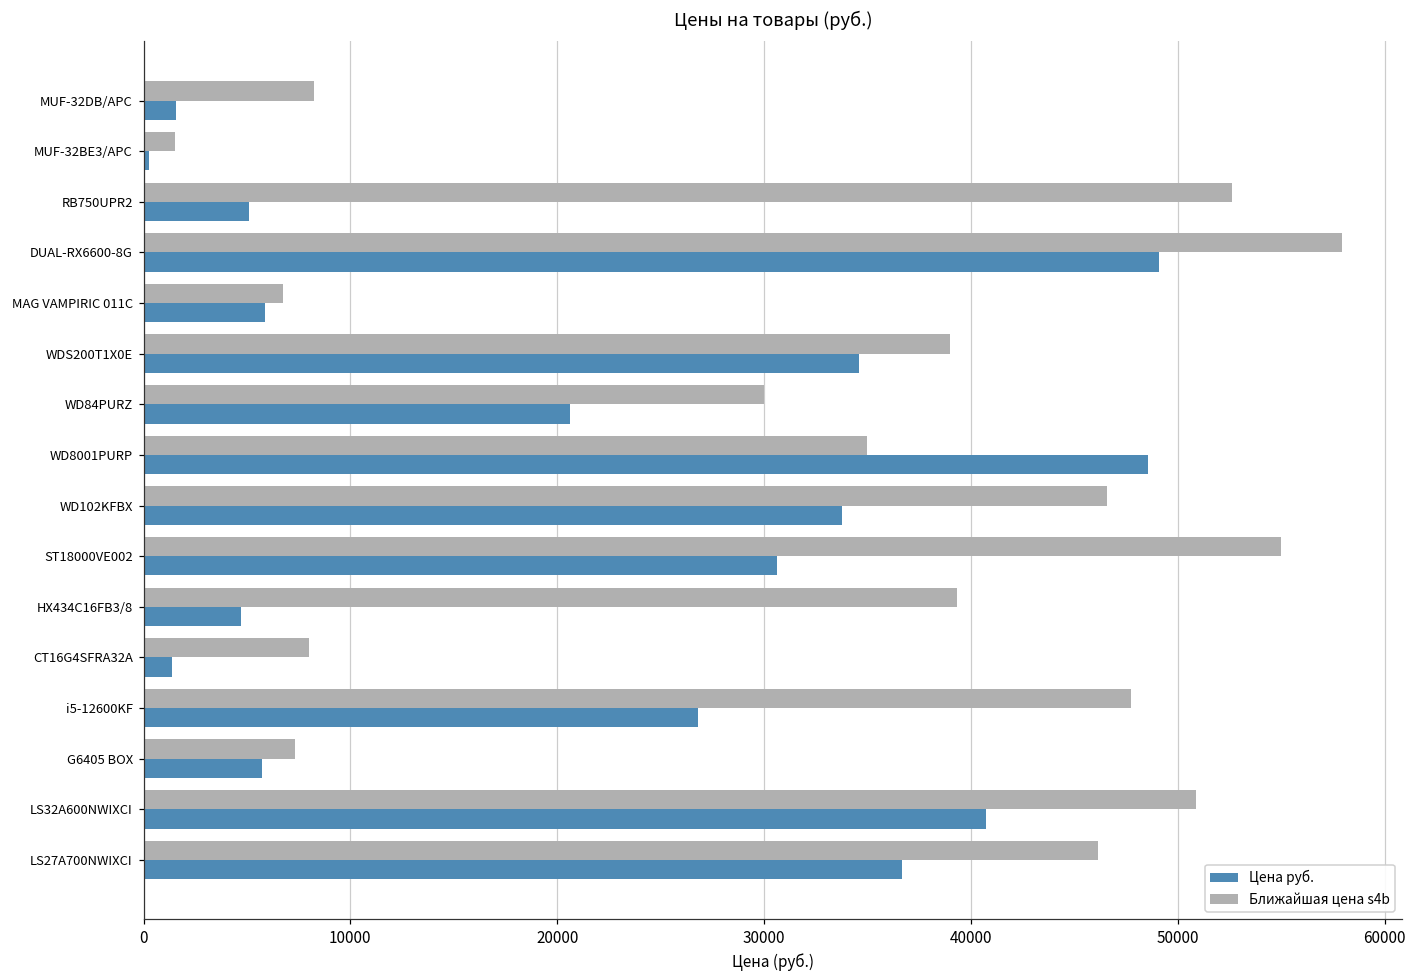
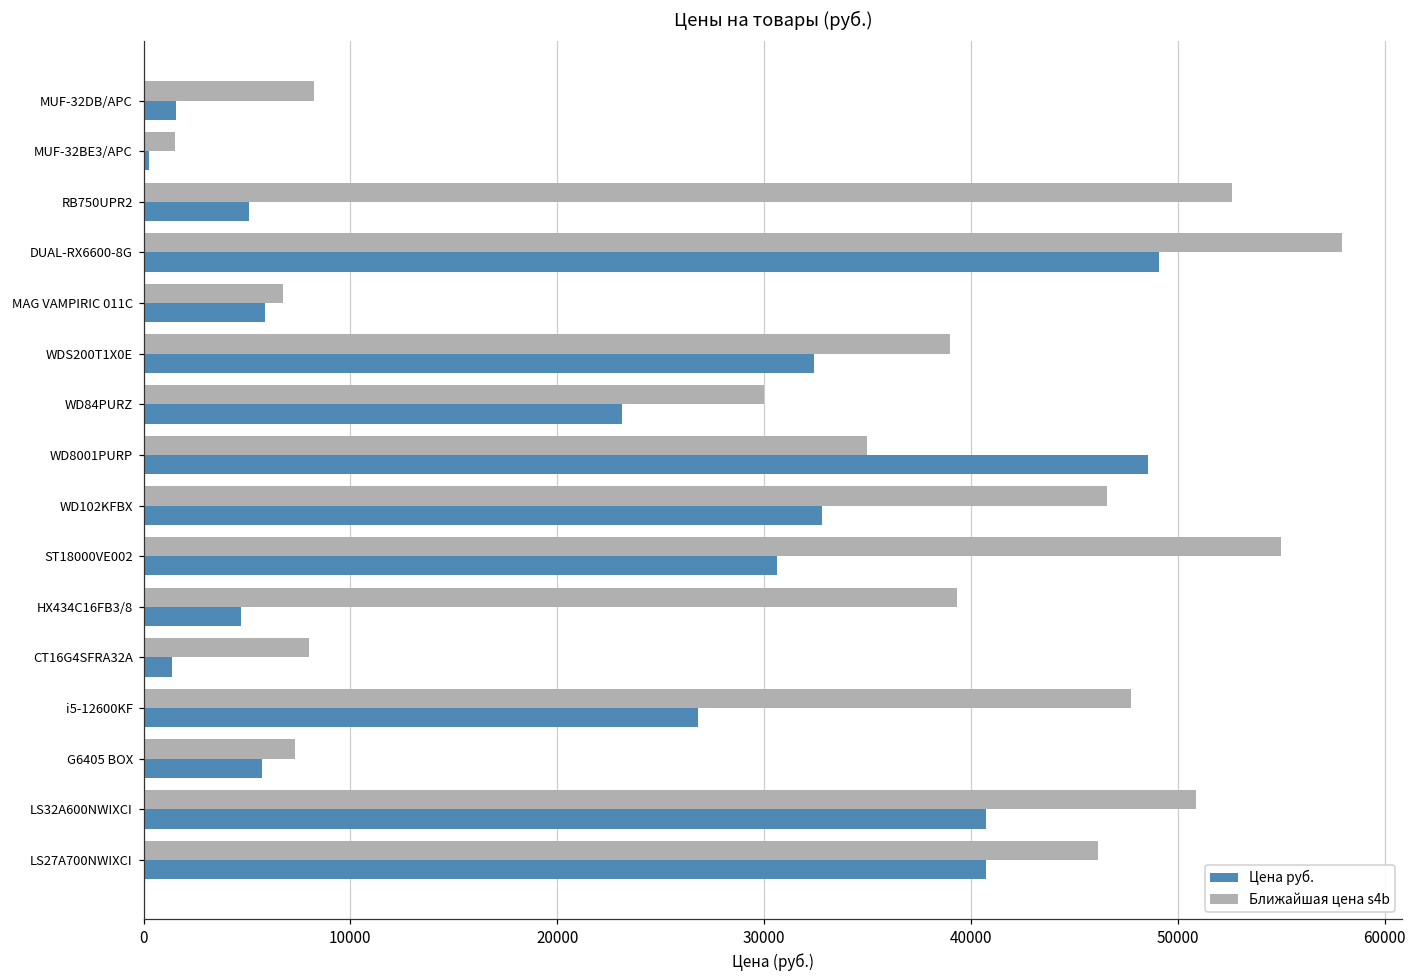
Цена руб., WDS200T1X0E: 34600 -> 32400
Цена руб., WD84PURZ: 20600 -> 23100
Цена руб., WD102KFBX: 33800 -> 32800
Цена руб., LS27A700NWIXCI: 36700 -> 40700
